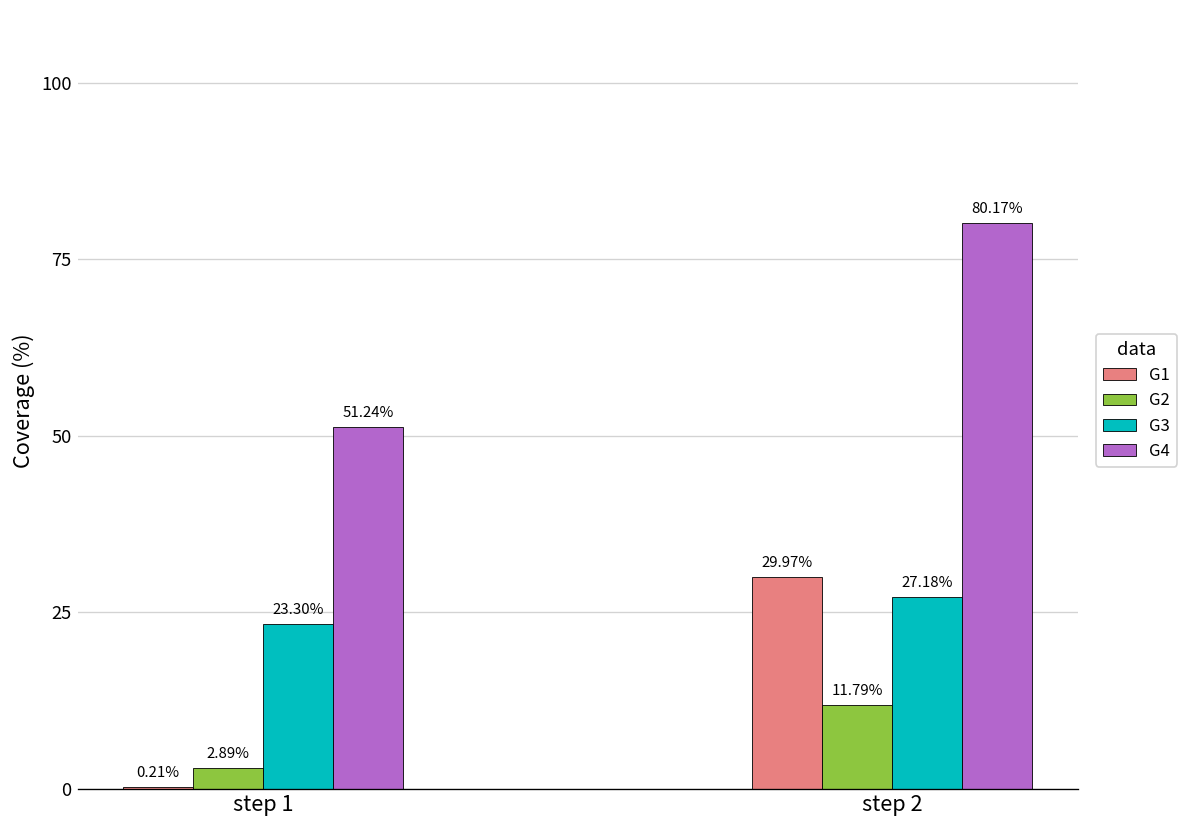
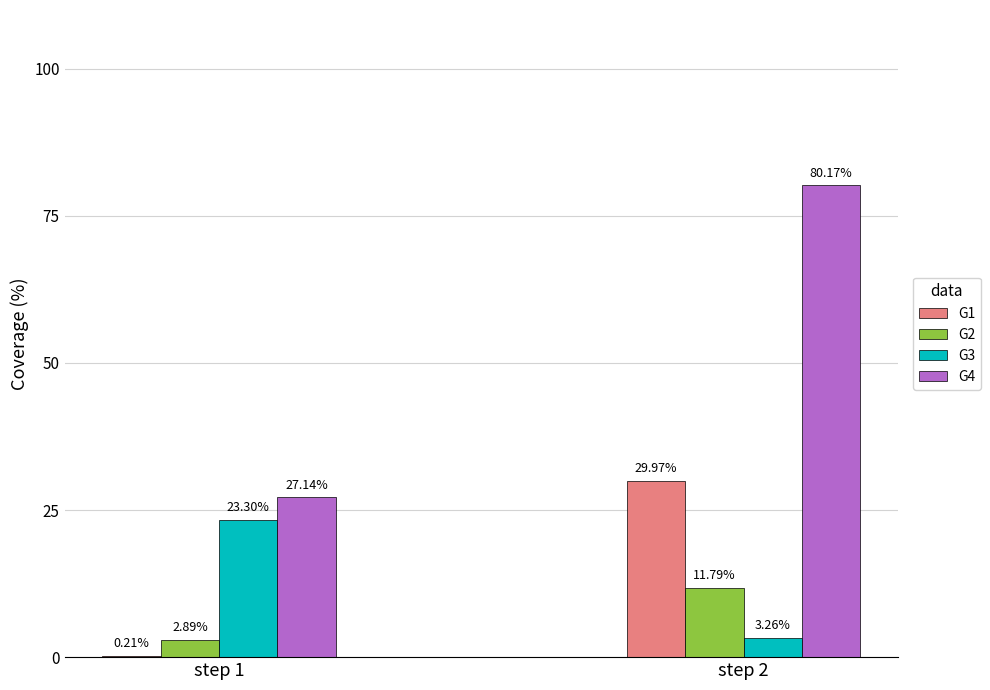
G4, step 1: 51.24% -> 27.14%
G3, step 2: 27.18% -> 3.26%
